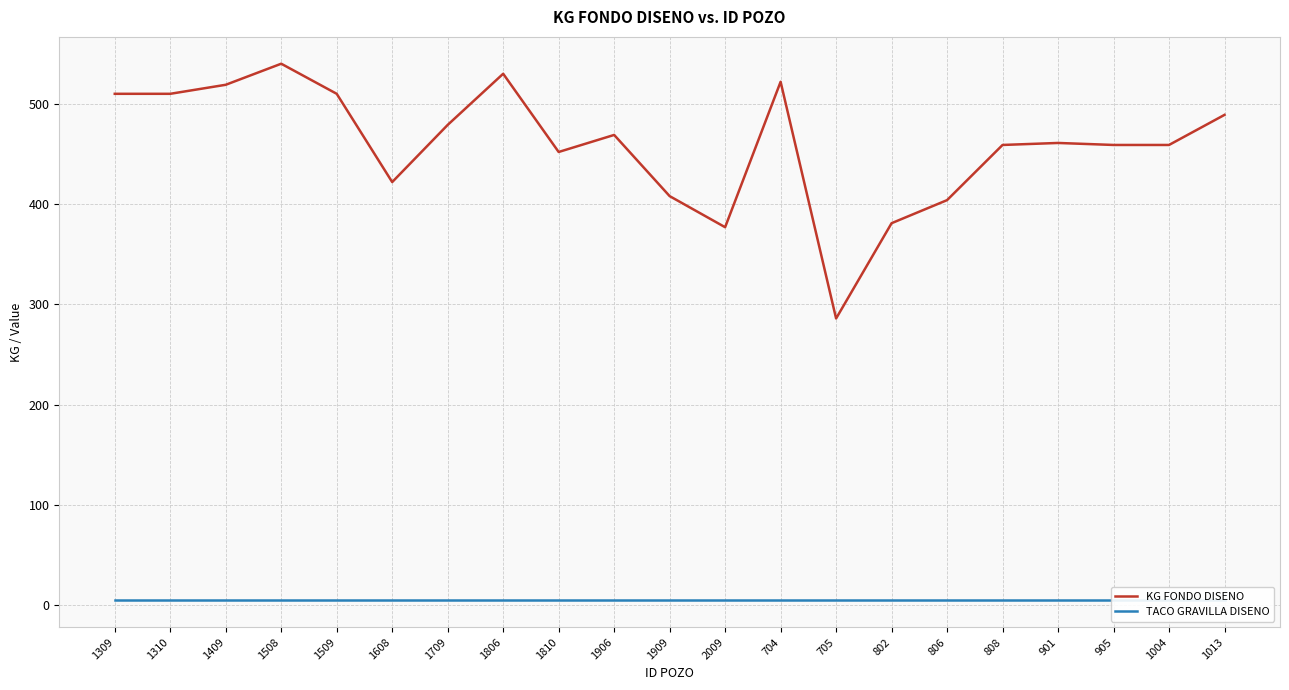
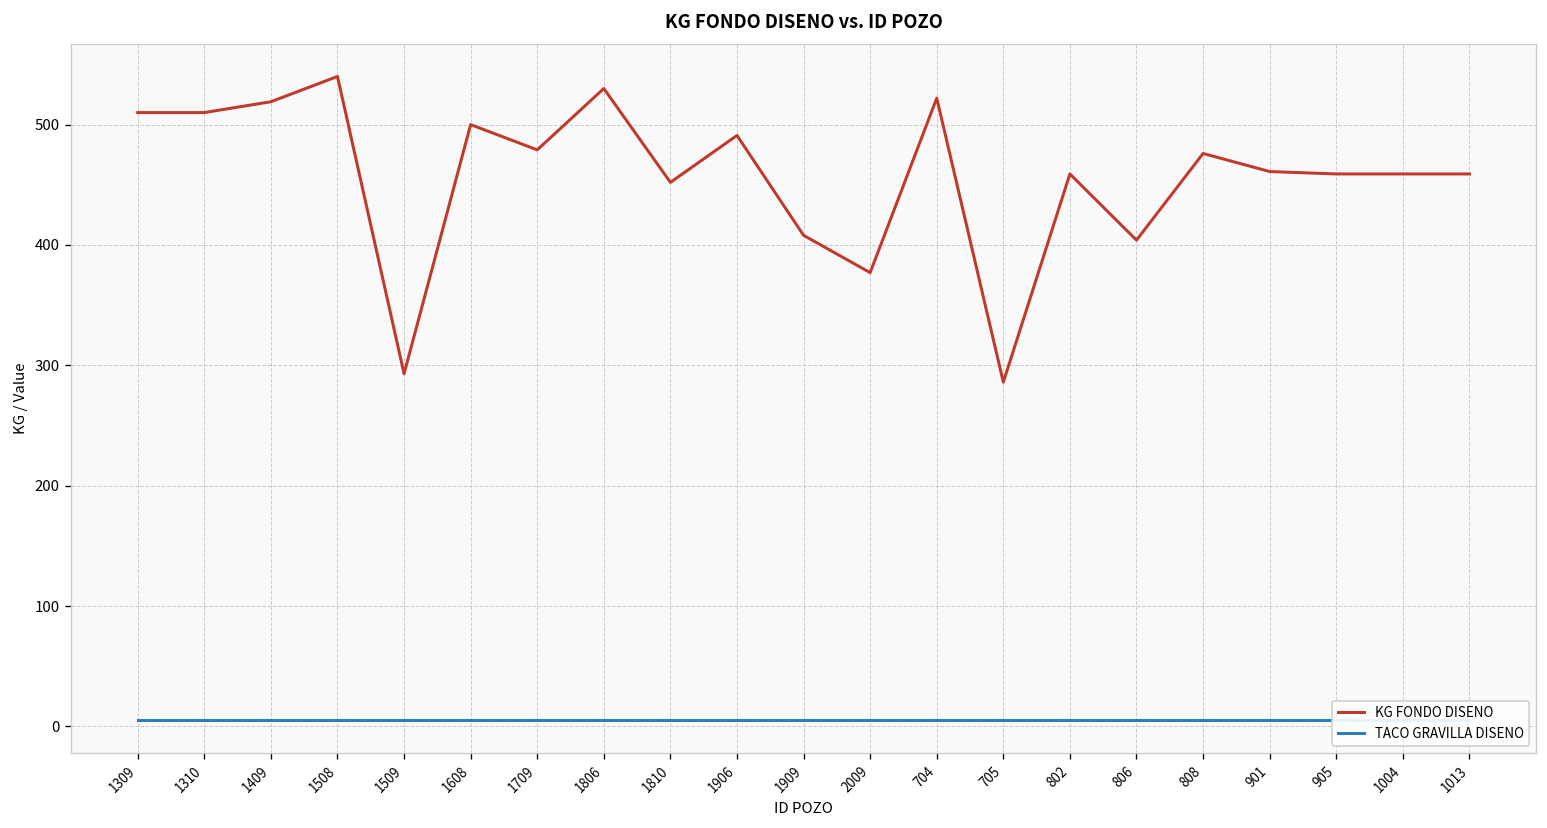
KG FONDO DISENO, 1509: 510 -> 293
KG FONDO DISENO, 1608: 422 -> 500
KG FONDO DISENO, 1906: 469 -> 491
KG FONDO DISENO, 802: 381 -> 459
KG FONDO DISENO, 808: 459 -> 476
KG FONDO DISENO, 1013: 489 -> 459
